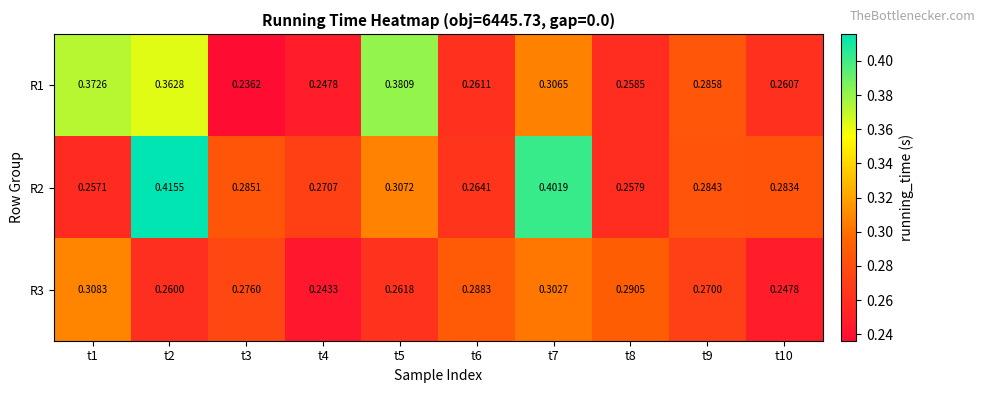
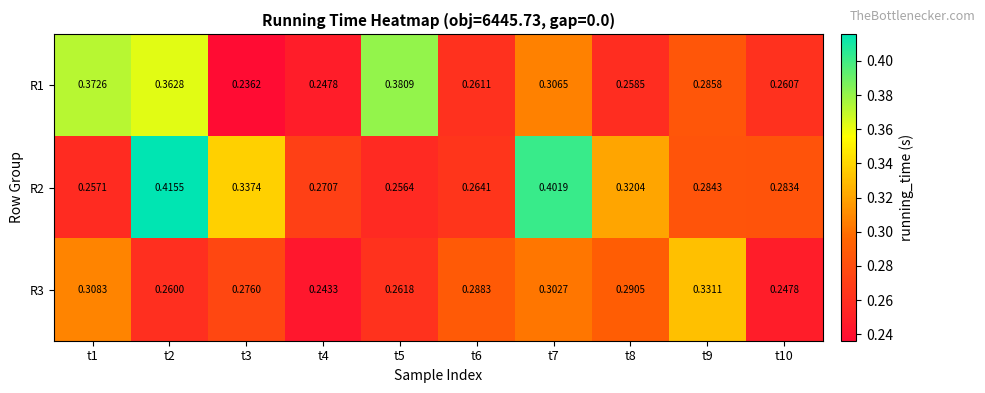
R2, t3: 0.2851 -> 0.3374
R2, t5: 0.3072 -> 0.2564
R2, t8: 0.2579 -> 0.3204
R3, t9: 0.2700 -> 0.3311
